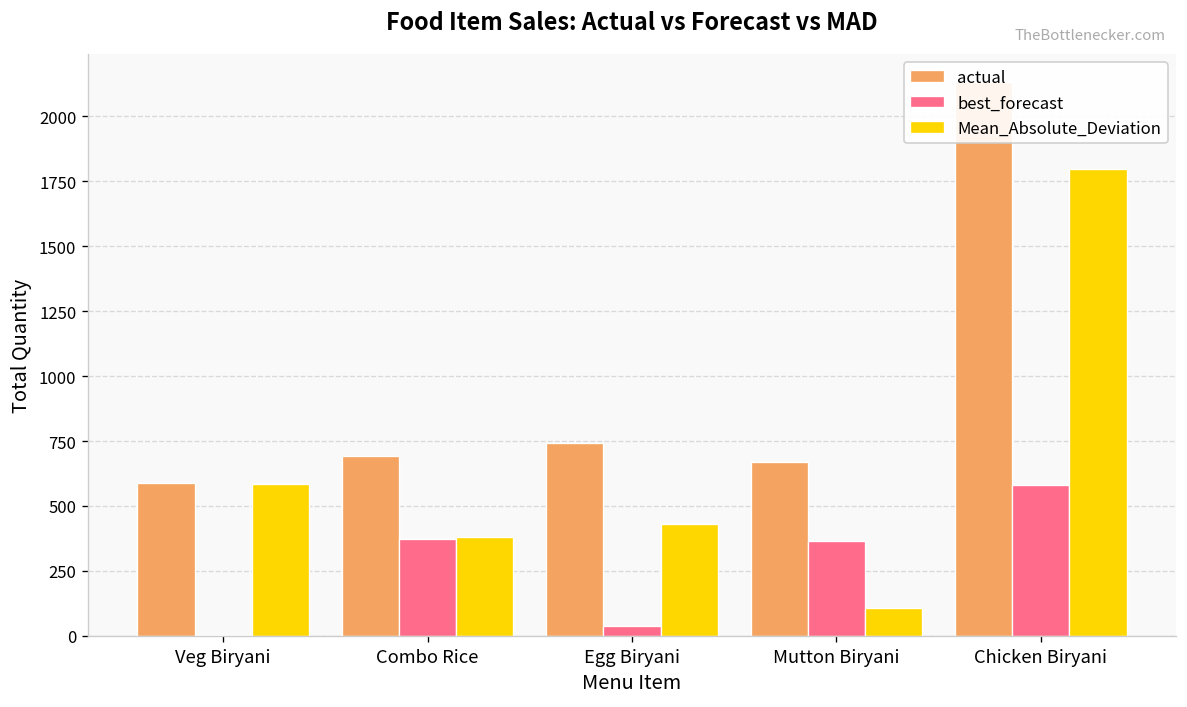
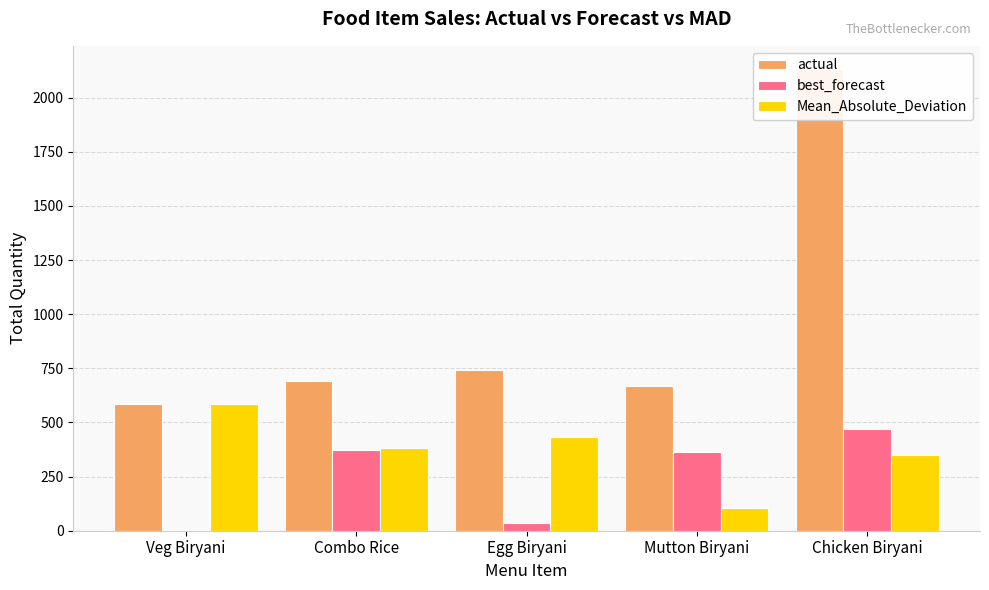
best_forecast, Chicken Biryani: 580 -> 470
Mean_Absolute_Deviation, Chicken Biryani: 1800 -> 350
